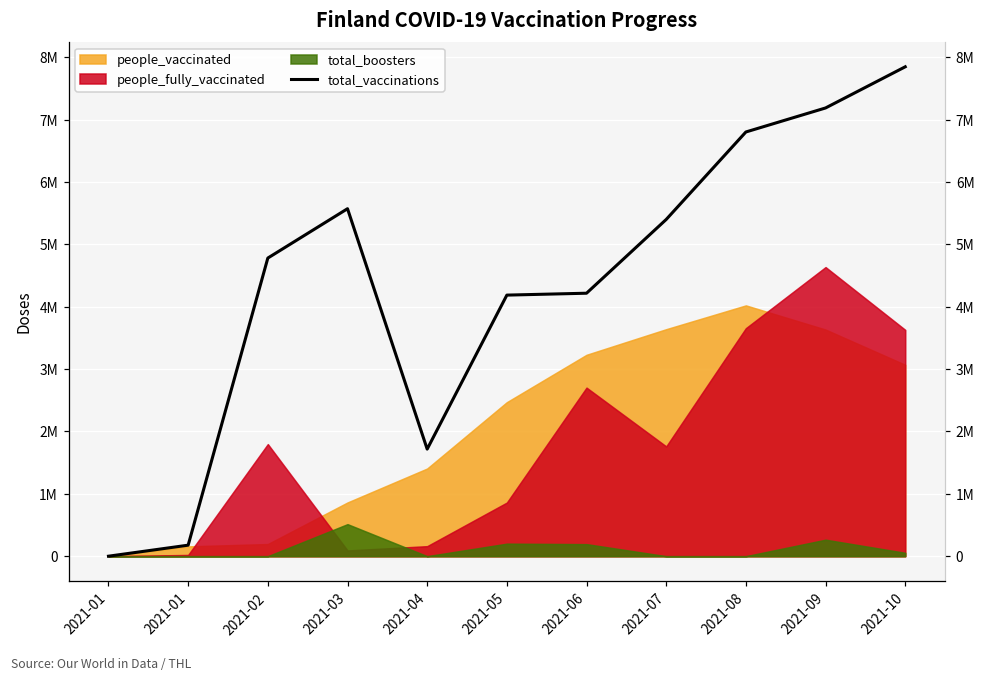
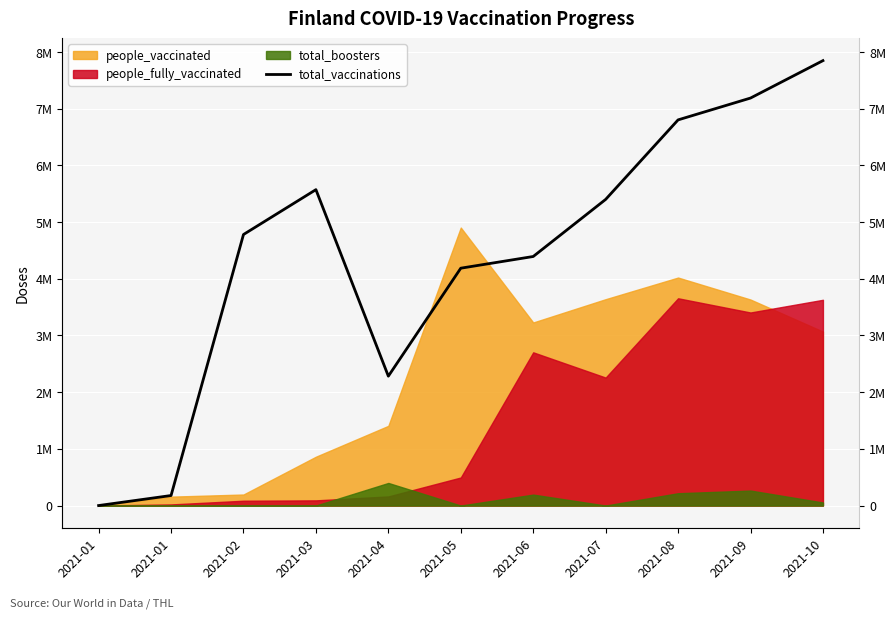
people_fully_vaccinated, 2021-02: 1800000 -> 100000
total_boosters, 2021-03: 500000 -> 0
total_vaccinations, 2021-04: 1700000 -> 2300000
total_boosters, 2021-04: 0 -> 400000
people_vaccinated, 2021-05: 2500000 -> 4900000
people_fully_vaccinated, 2021-05: 900000 -> 500000
total_boosters, 2021-05: 200000 -> 0
total_vaccinations, 2021-06: 4200000 -> 4400000
people_fully_vaccinated, 2021-07: 1800000 -> 2300000
total_boosters, 2021-08: 0 -> 200000
people_fully_vaccinated, 2021-09: 4600000 -> 3400000
